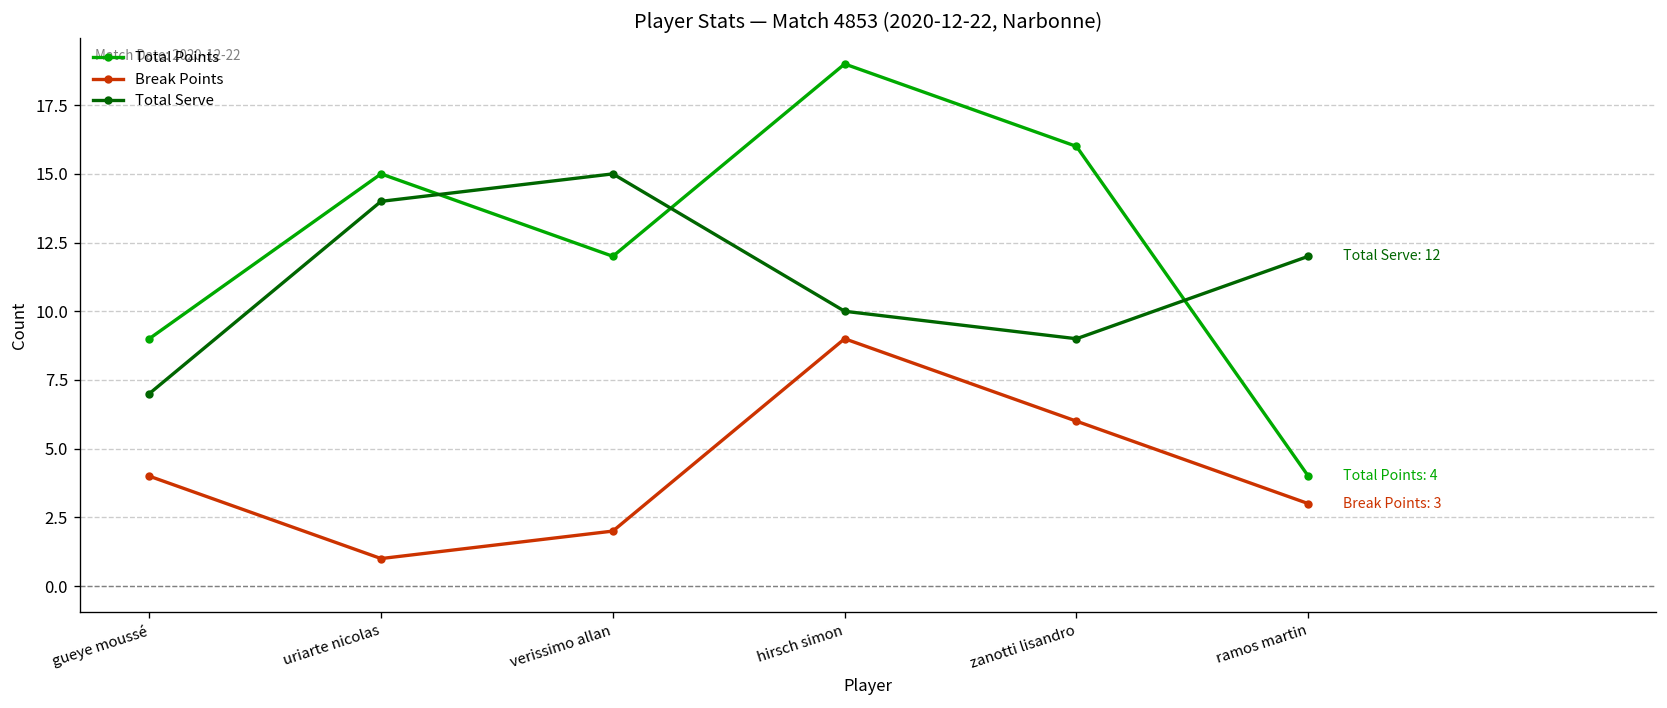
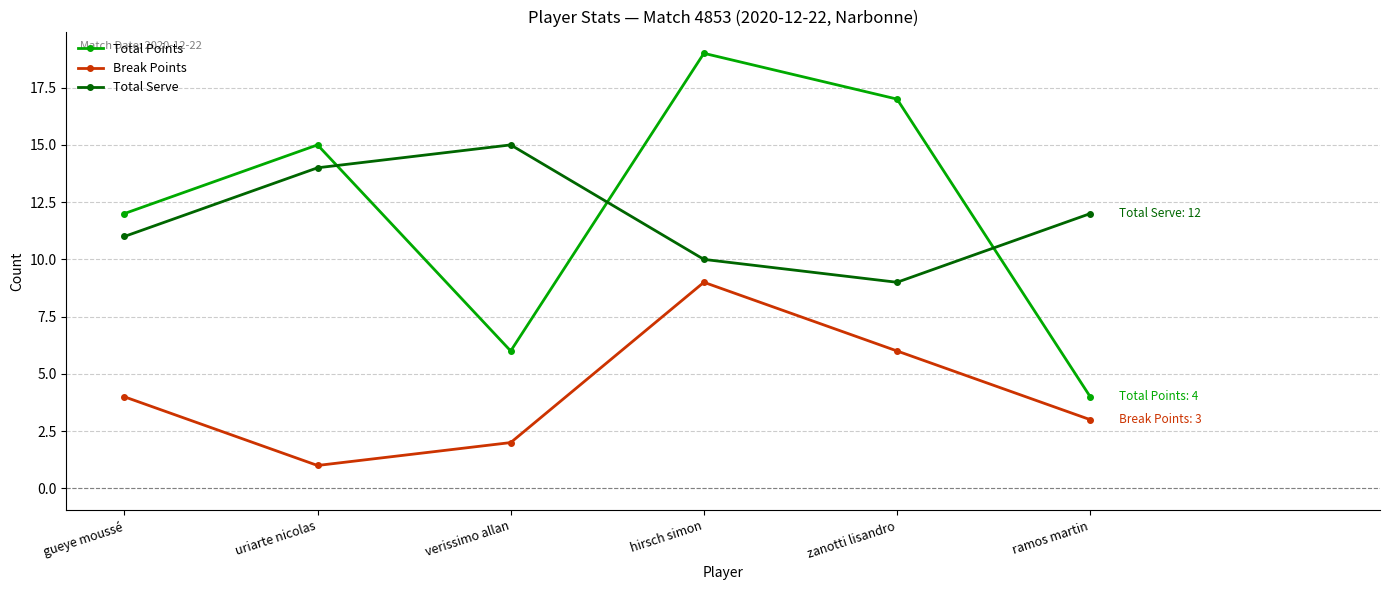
Total Points, gueye moussé: 9 -> 12
Total Serve, gueye moussé: 7 -> 11
Total Points, verissimo allan: 12 -> 6
Total Points, zanotti lisandro: 16 -> 17
